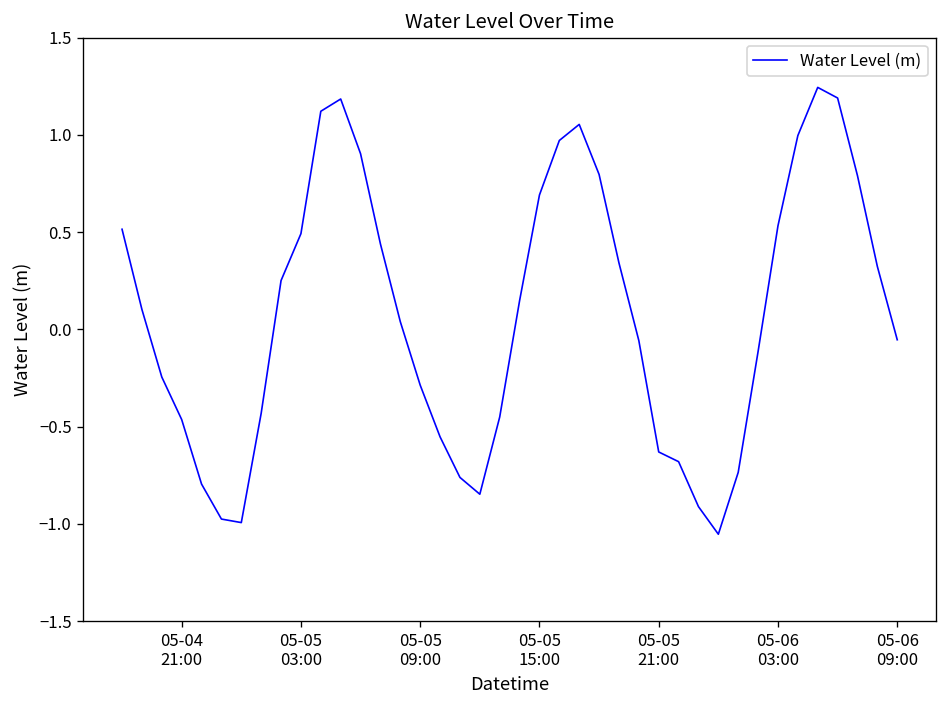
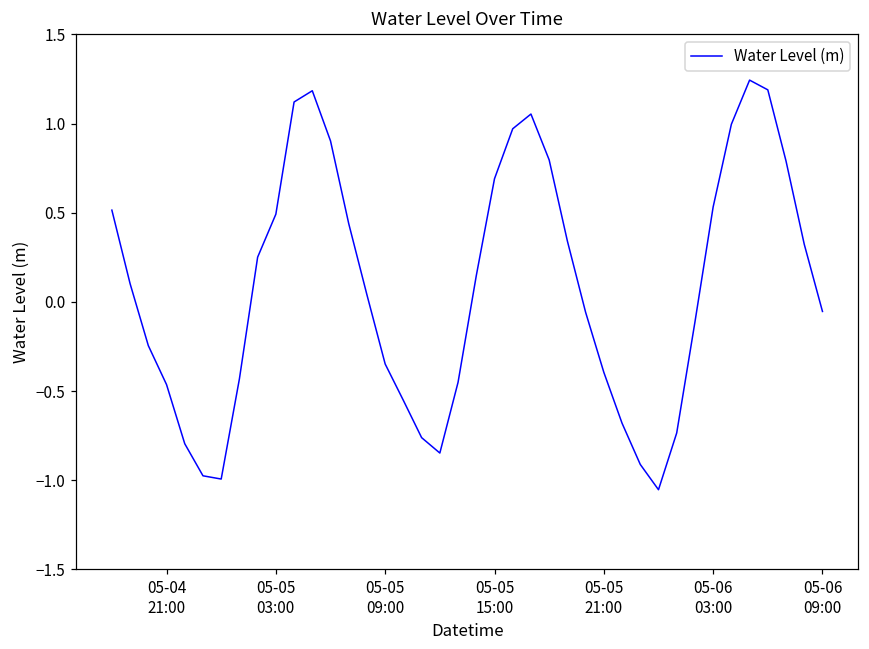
05-05 09:00: -0.29 -> -0.35
05-05 21:00: -0.63 -> -0.40
